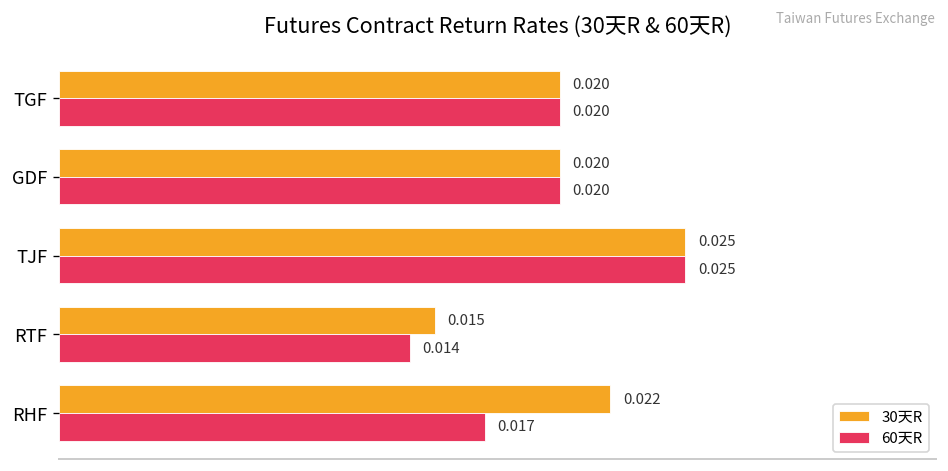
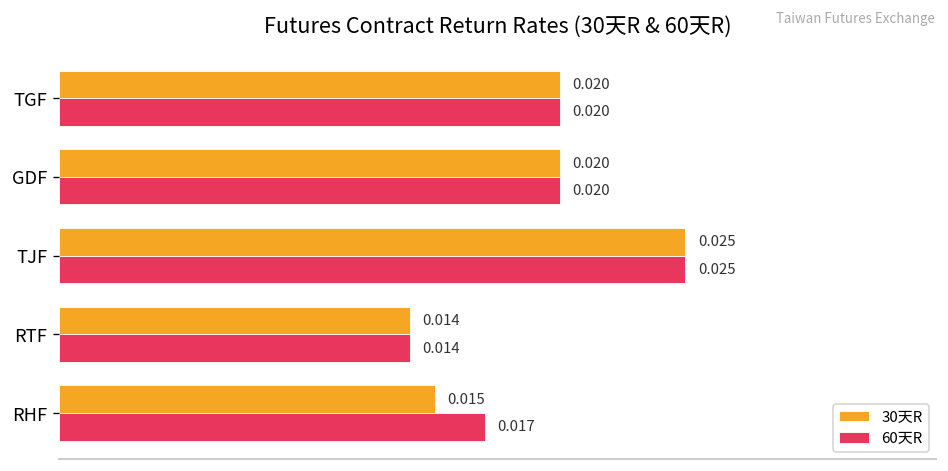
30天R, RTF: 0.015 -> 0.014
30天R, RHF: 0.022 -> 0.015
